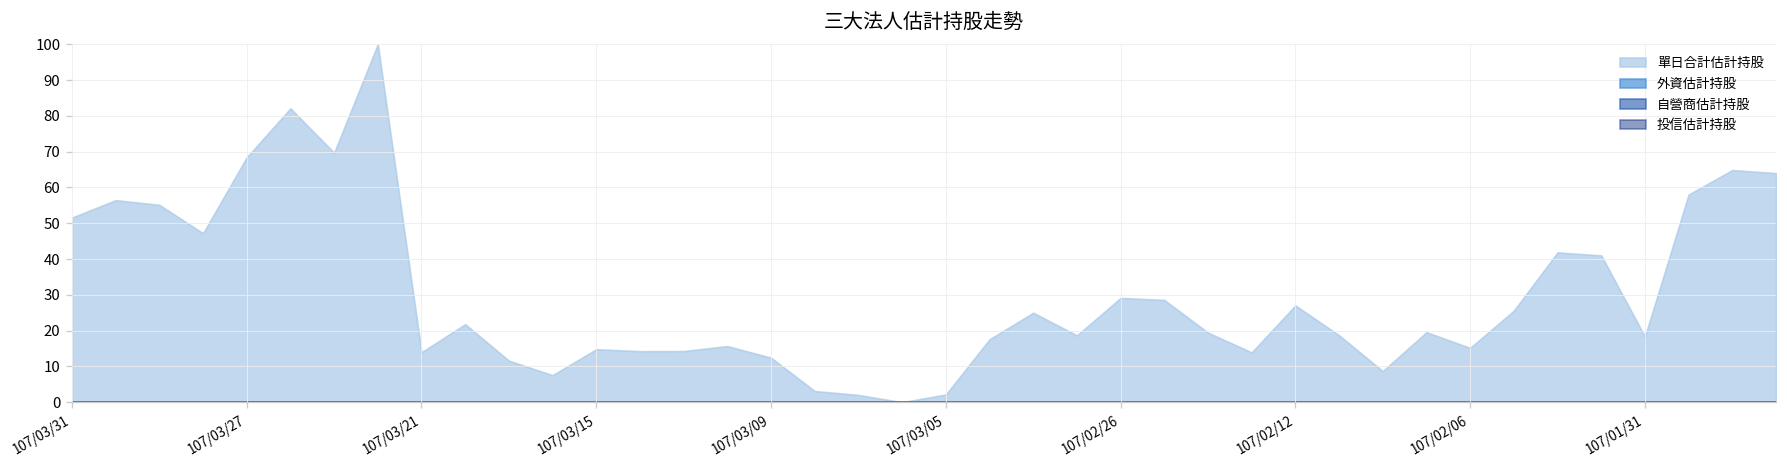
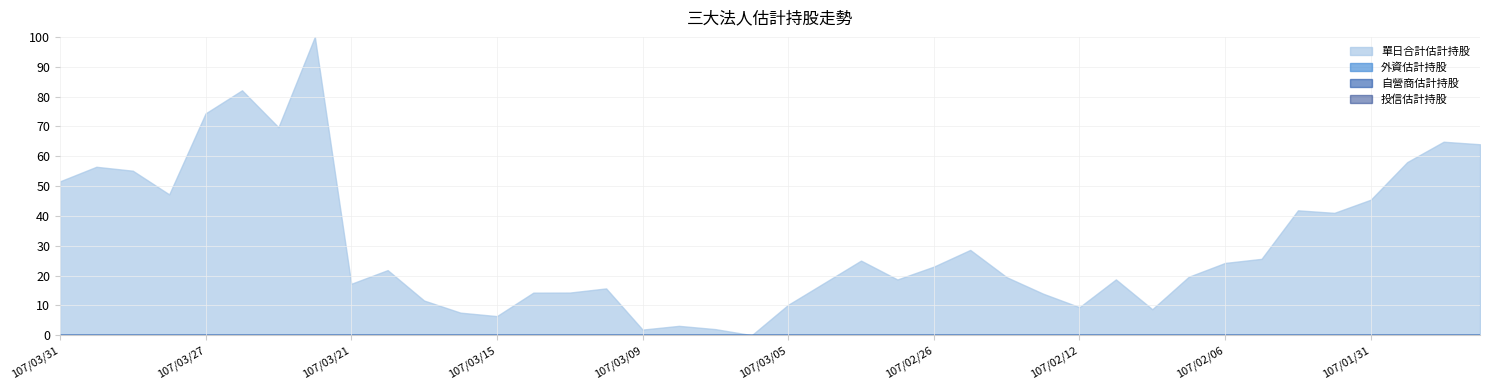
單日合計估計持股, 107/03/27: 68 -> 74
單日合計估計持股, 107/03/21: 14 -> 17
單日合計估計持股, 107/03/15: 15 -> 6
單日合計估計持股, 107/03/09: 12 -> 2
單日合計估計持股, 107/03/05: 2 -> 10
單日合計估計持股, 107/02/26: 29 -> 23
單日合計估計持股, 107/02/12: 27 -> 9
單日合計估計持股, 107/02/06: 15 -> 24
單日合計估計持股, 107/01/31: 18 -> 45
